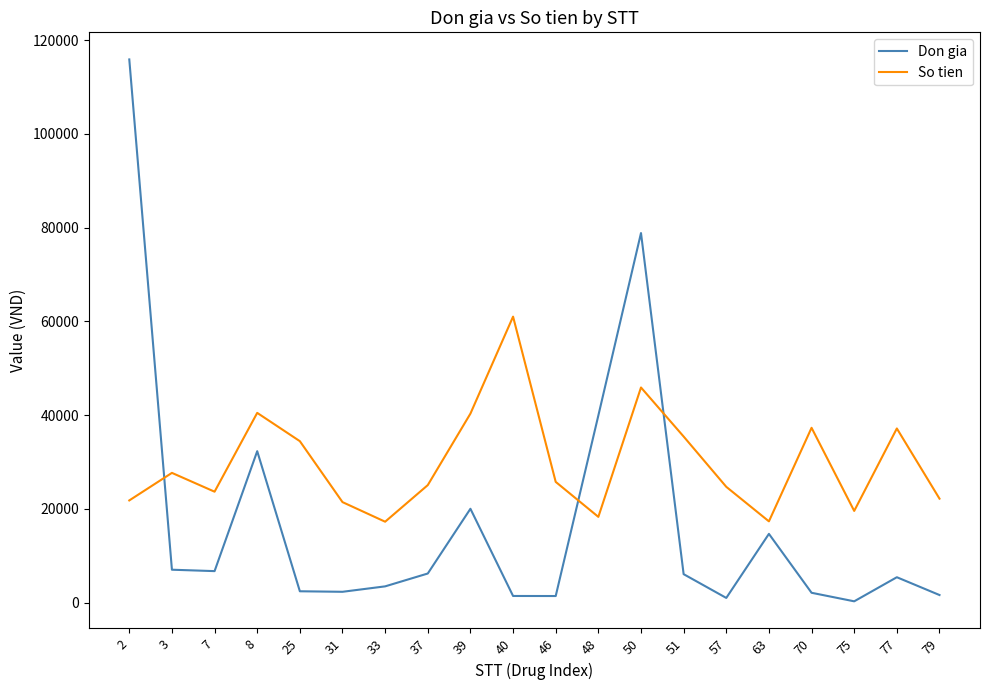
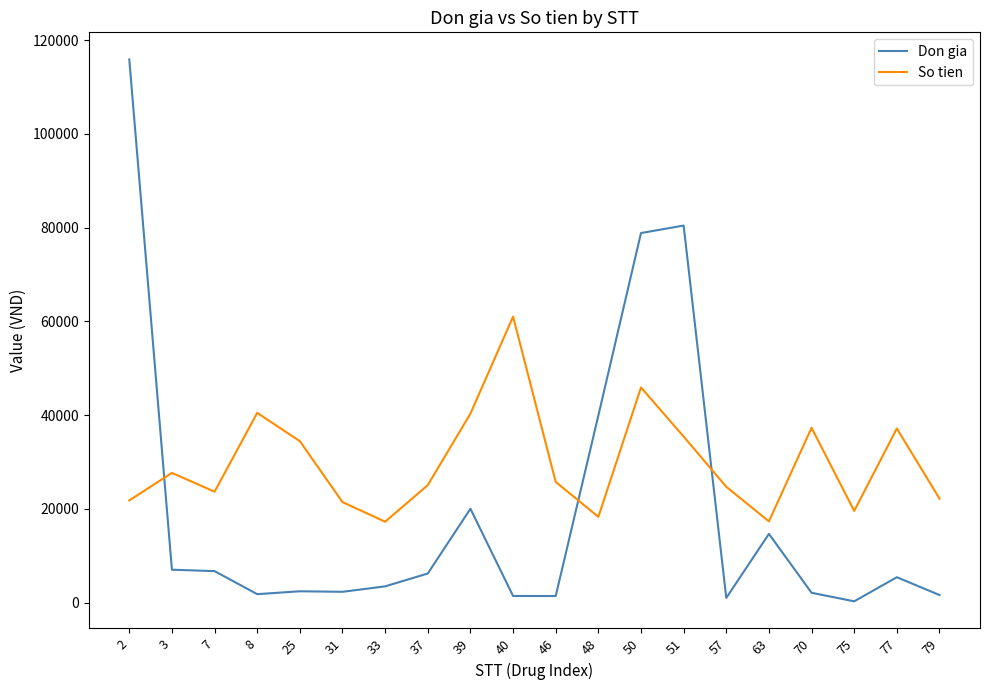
Don gia, 8: 32000 -> 2000
Don gia, 51: 6000 -> 80000
